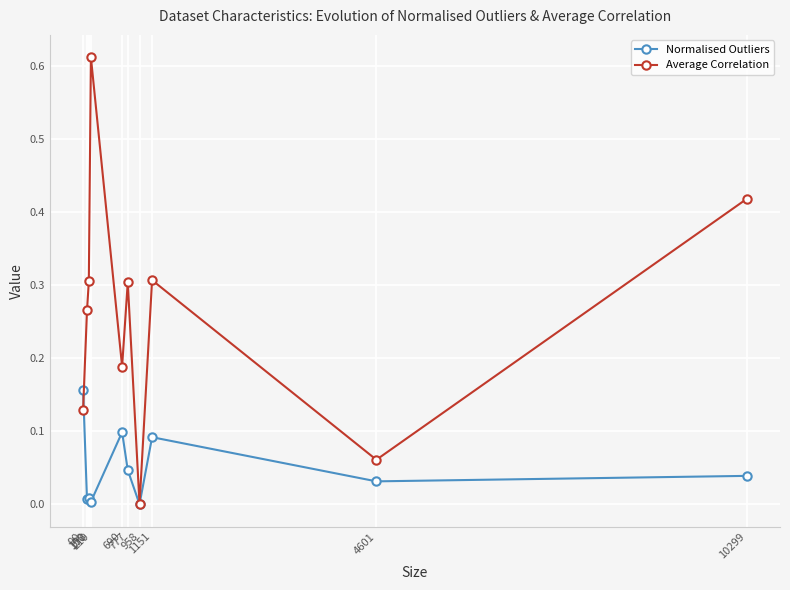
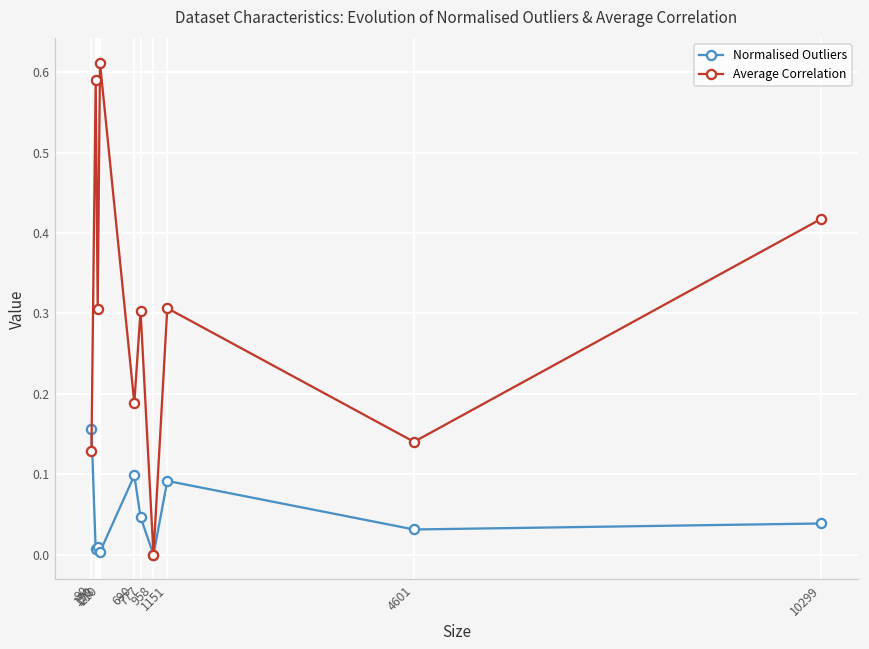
Average Correlation, 150: 0.27 -> 0.59
Average Correlation, 4601: 0.06 -> 0.14
